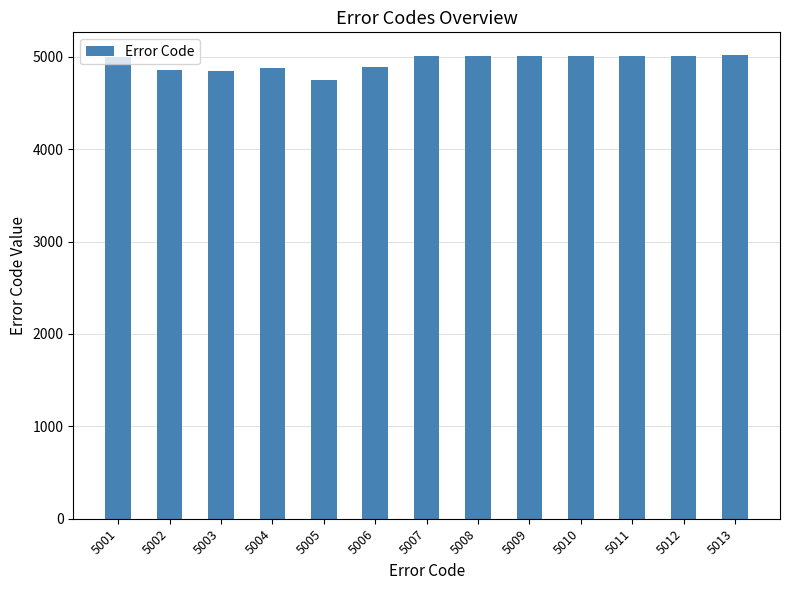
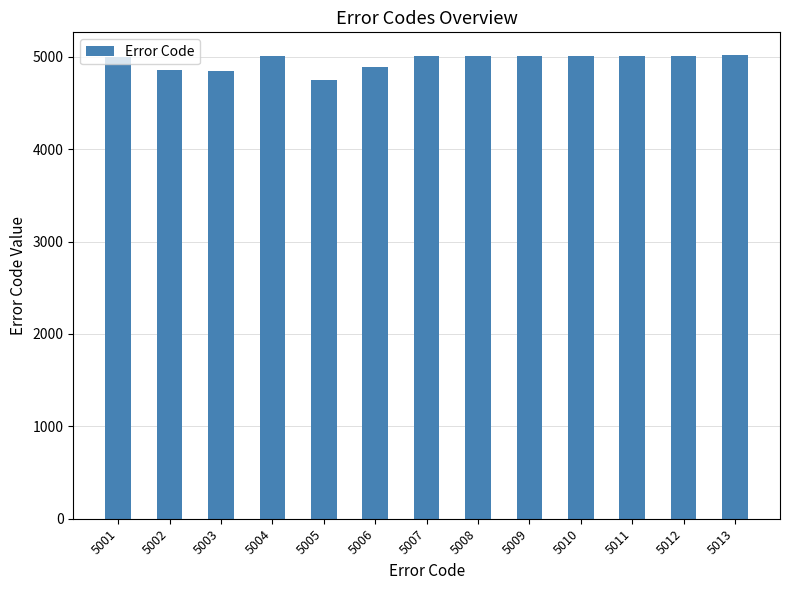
5004: 4900 -> 5000
